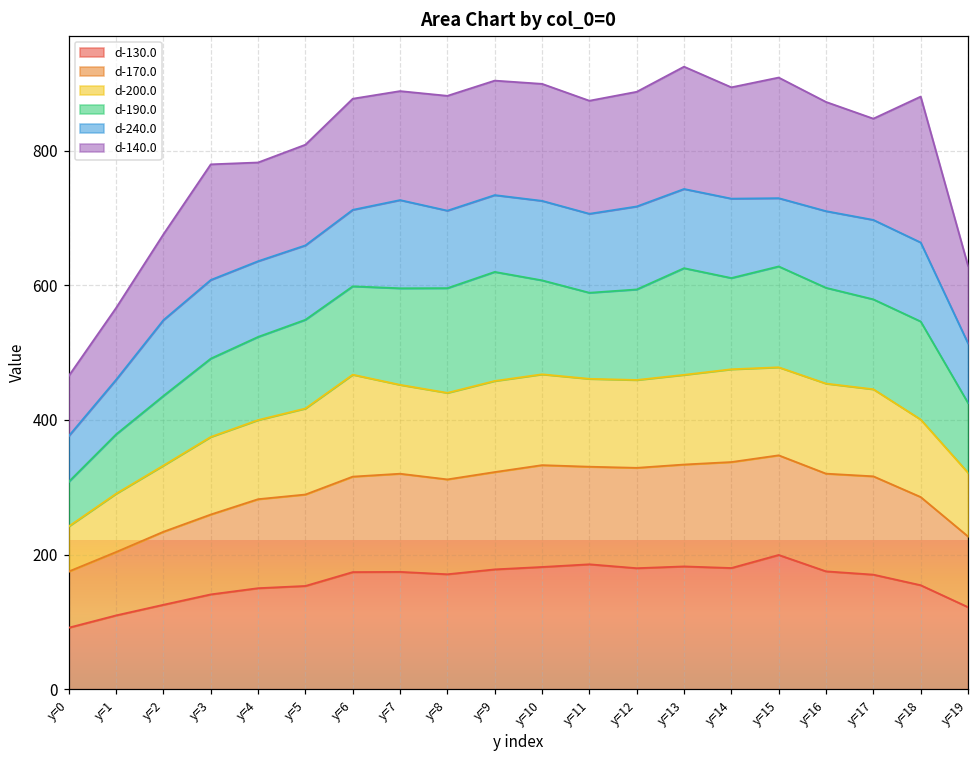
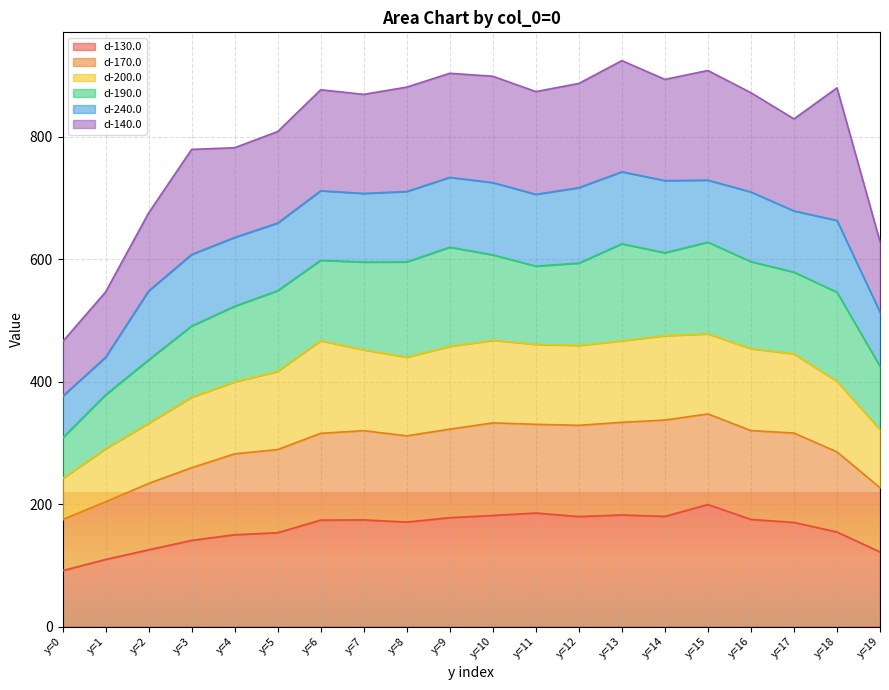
d-240.0, y=1: 80 -> 60
d-240.0, y=7: 130 -> 110
d-240.0, y=17: 120 -> 100
